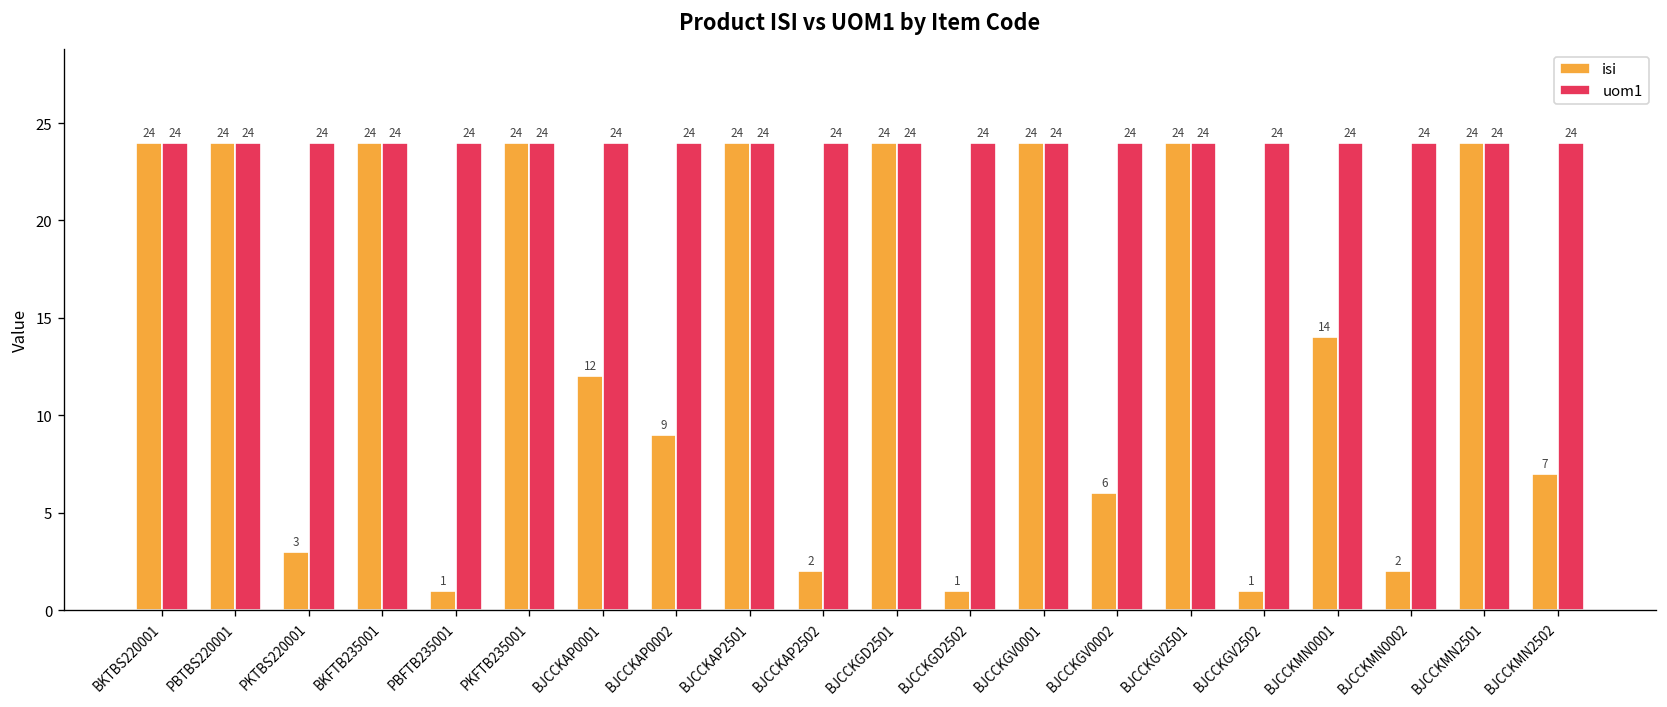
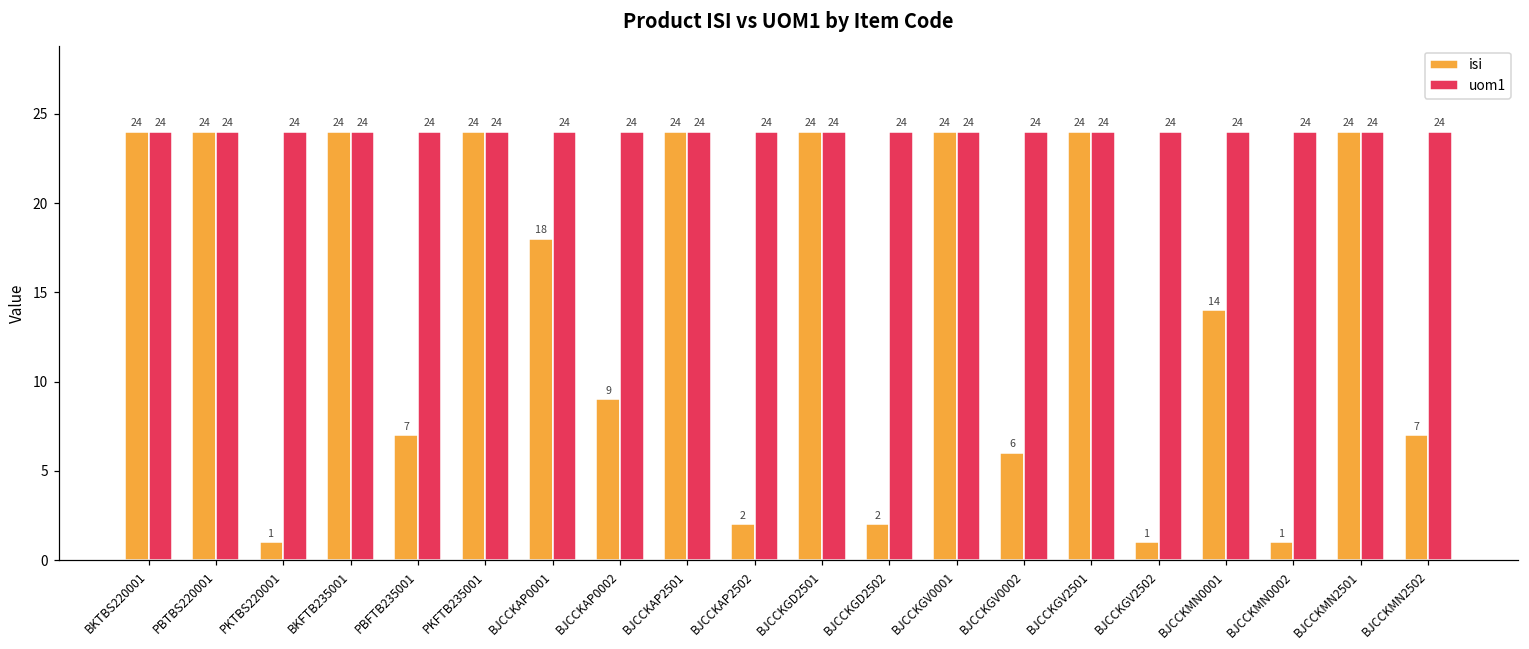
isi, PKTBS220001: 3 -> 1
isi, PBFTB235001: 1 -> 7
isi, BJCCKAP0001: 12 -> 18
isi, BJCCKGD2502: 1 -> 2
isi, BJCCKMN0002: 2 -> 1
